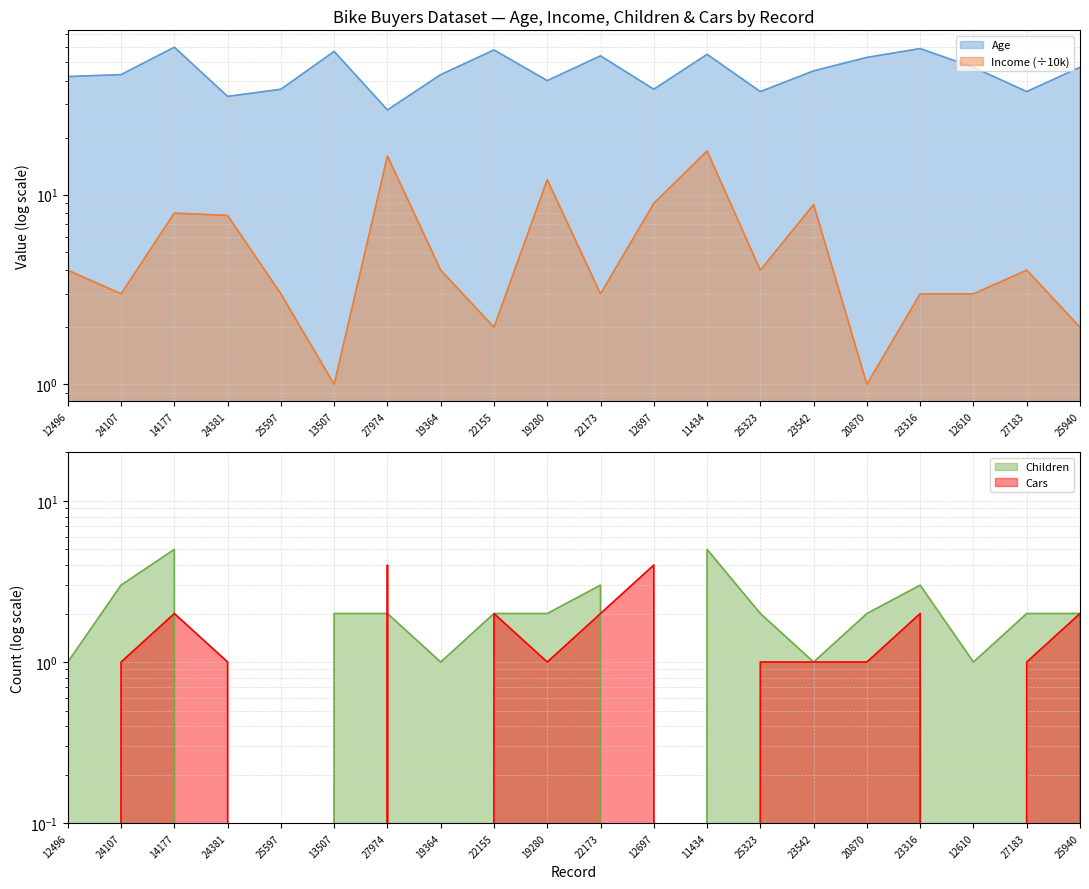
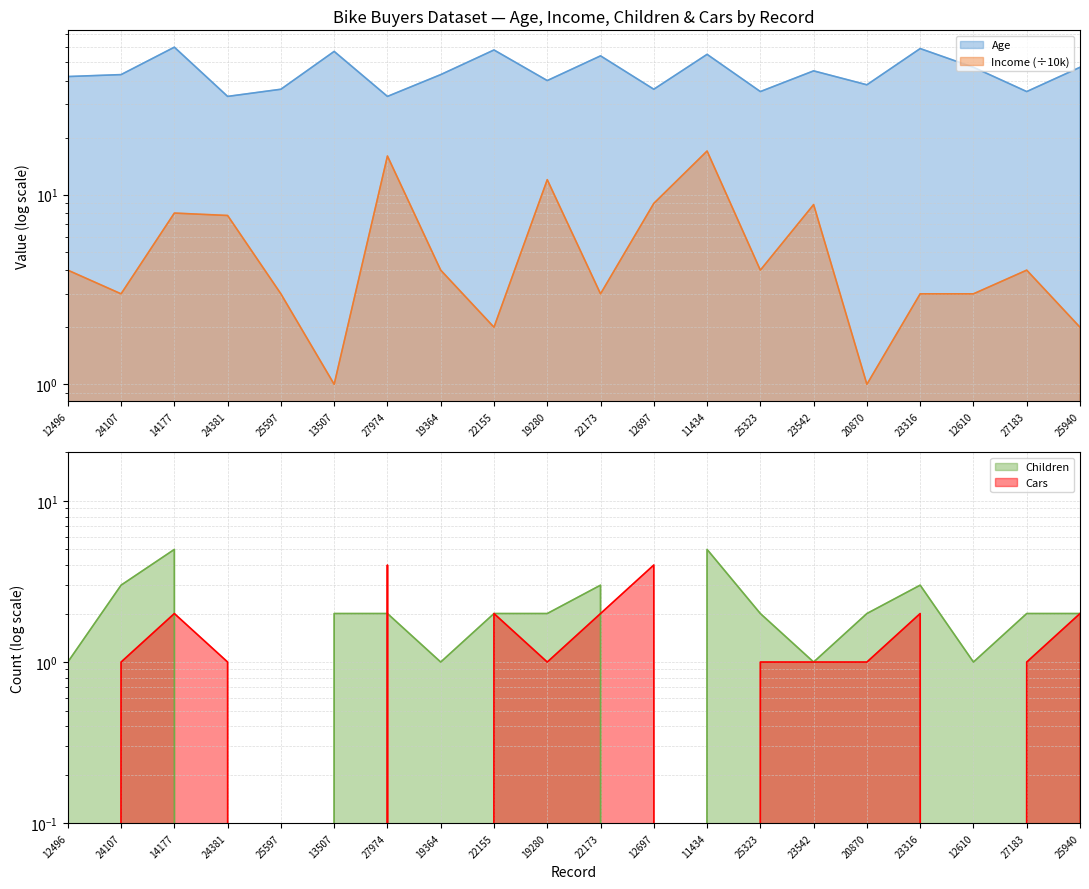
Bike Buyers Dataset — Age, Income, Children & Cars by Record, Age, 27974: 28 -> 33
Bike Buyers Dataset — Age, Income, Children & Cars by Record, Age, 20870: 53 -> 38
